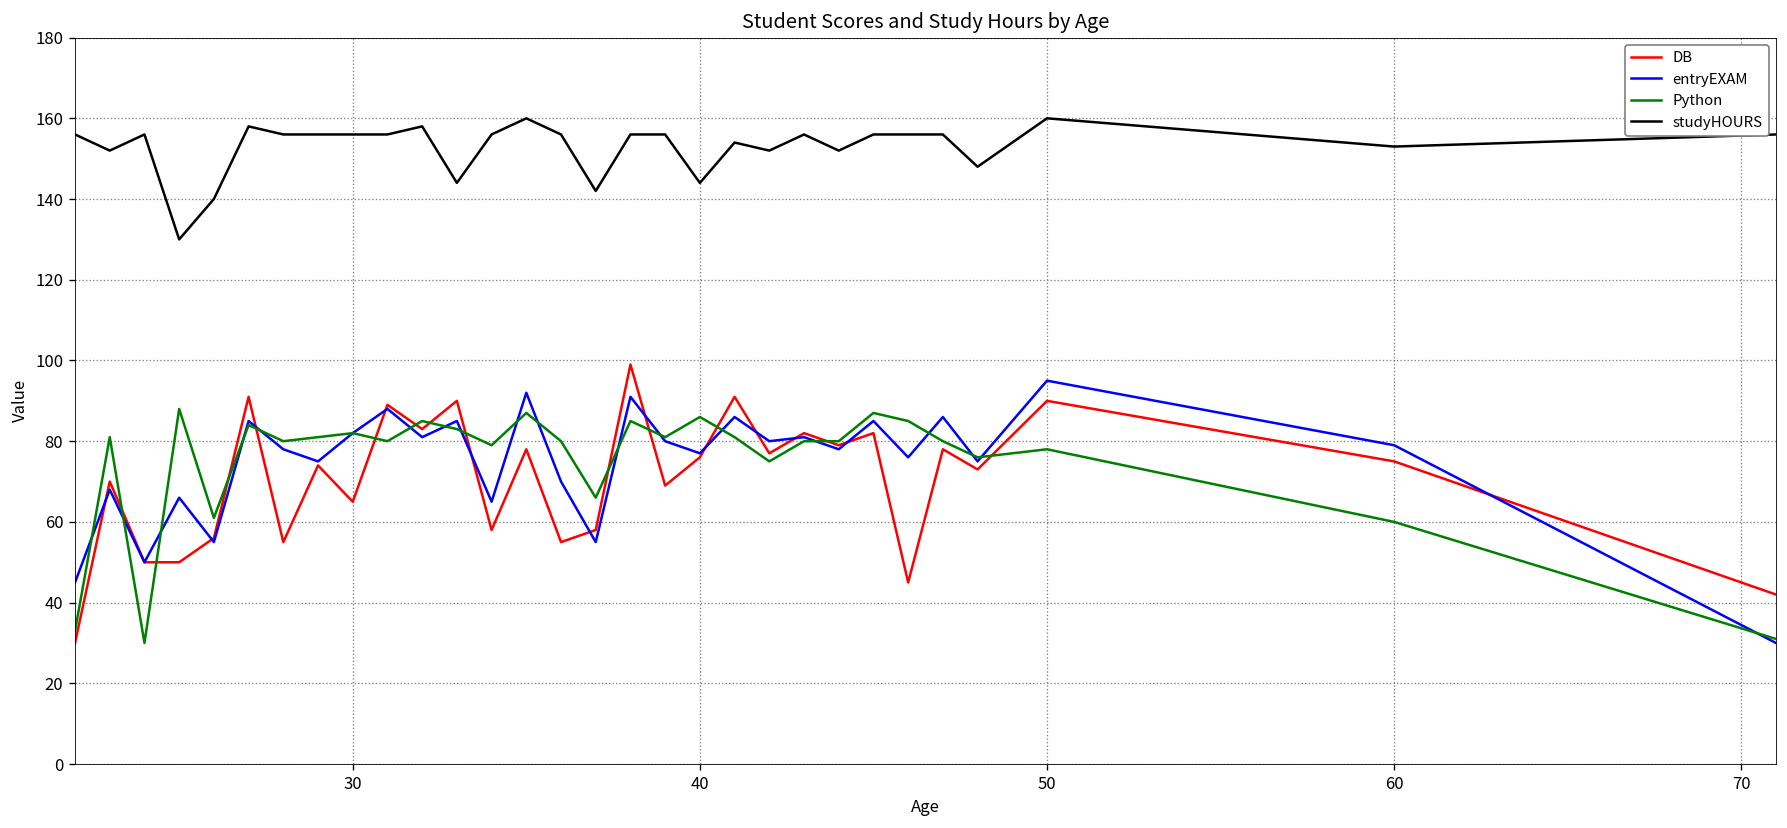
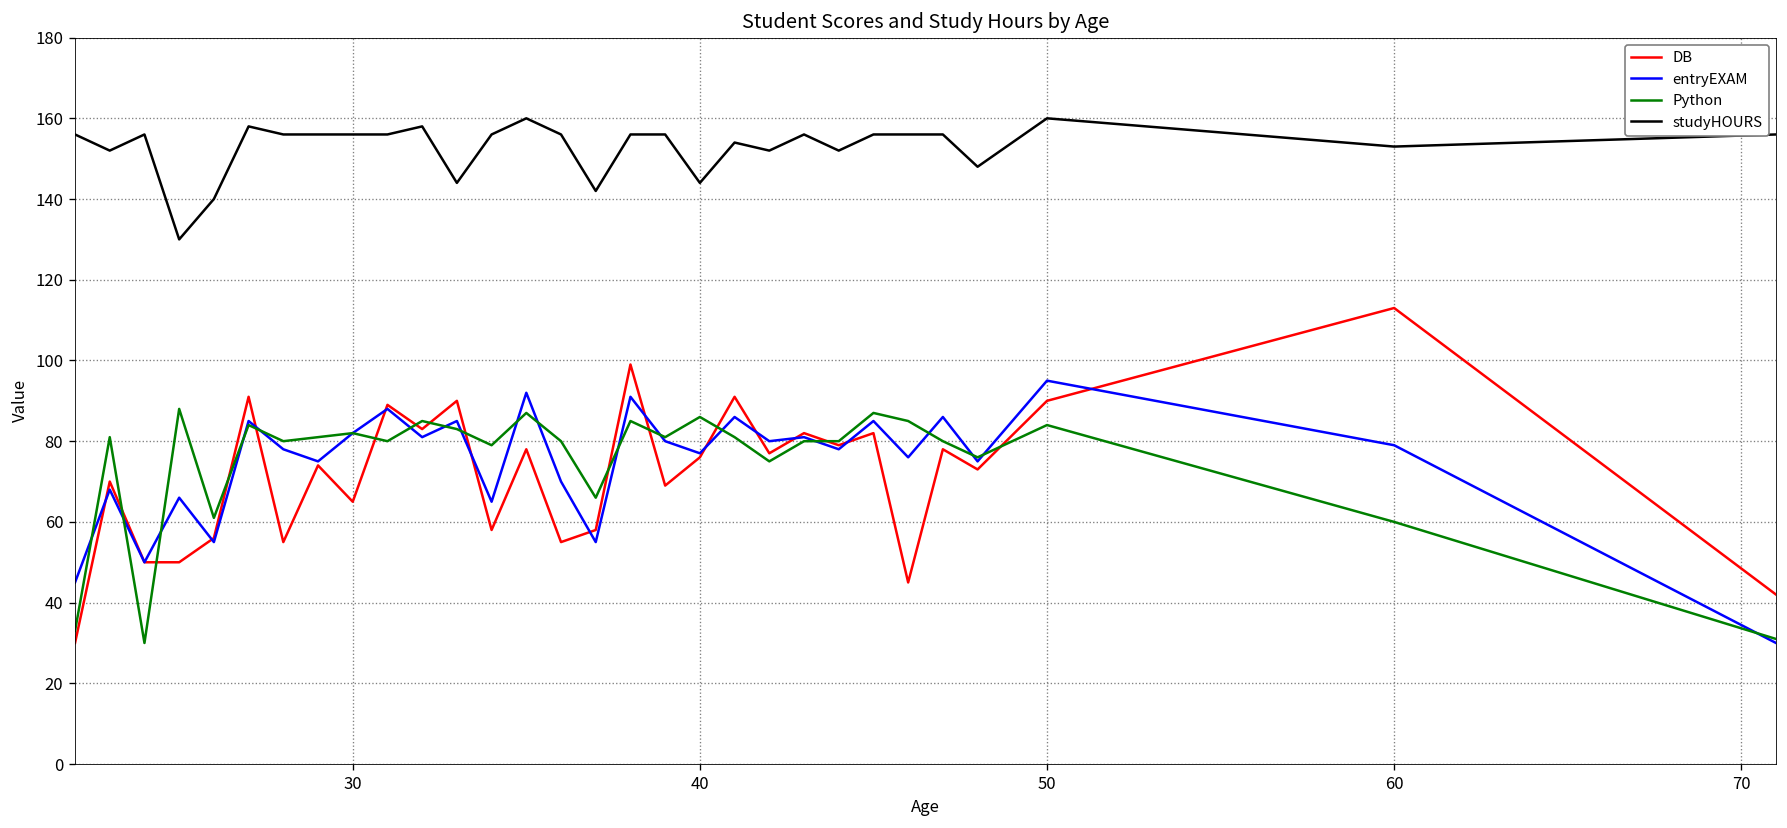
Python, 50: 78 -> 84
DB, 60: 75 -> 113
